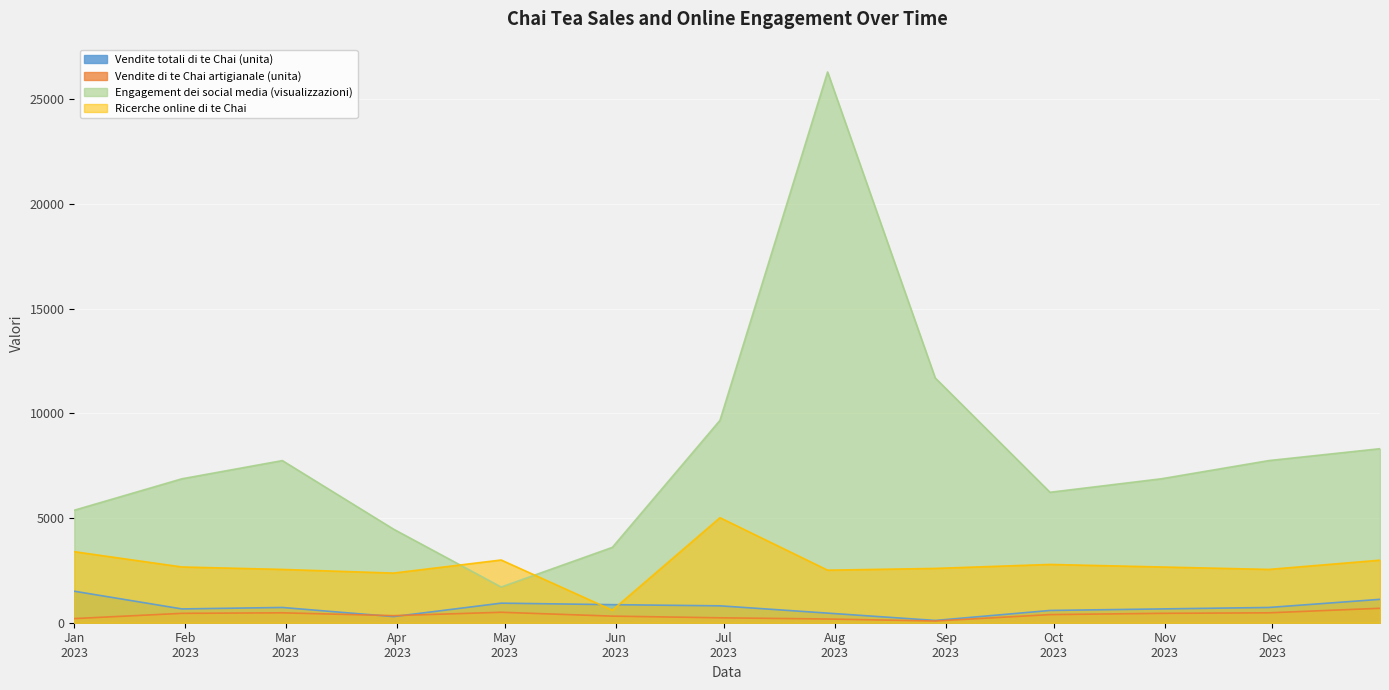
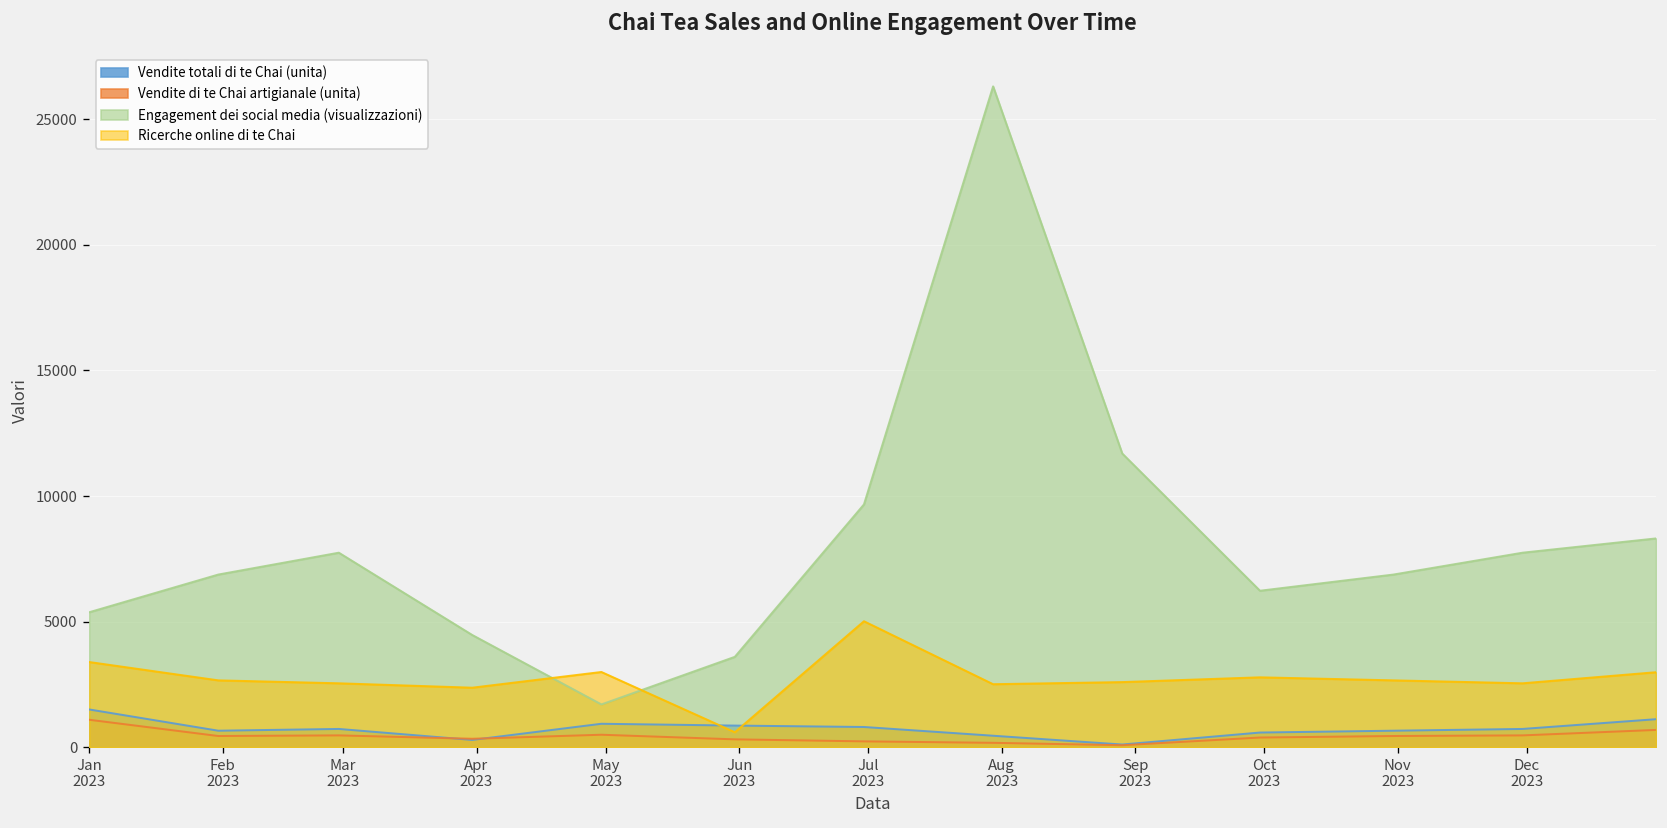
Vendite di te Chai artigianale (unita), Jan 2023: 200 -> 1100
